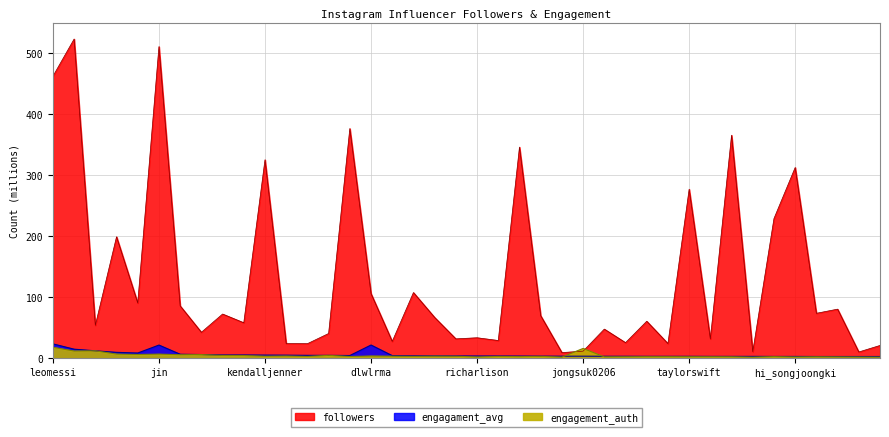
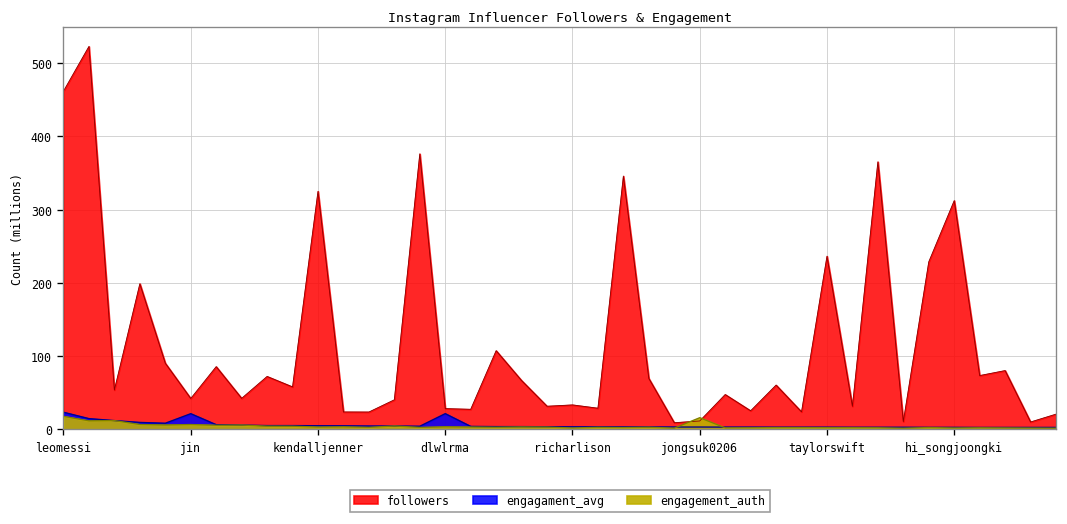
followers, jin: 510 -> 40
followers, dlwlrma: 110 -> 30
followers, taylorswift: 280 -> 240
